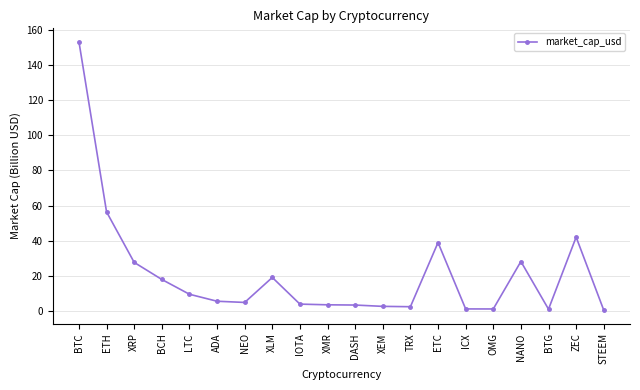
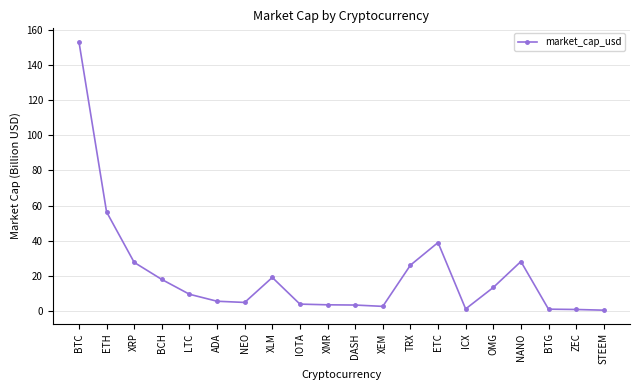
TRX: 3 -> 26
OMG: 1 -> 13
ZEC: 42 -> 1
